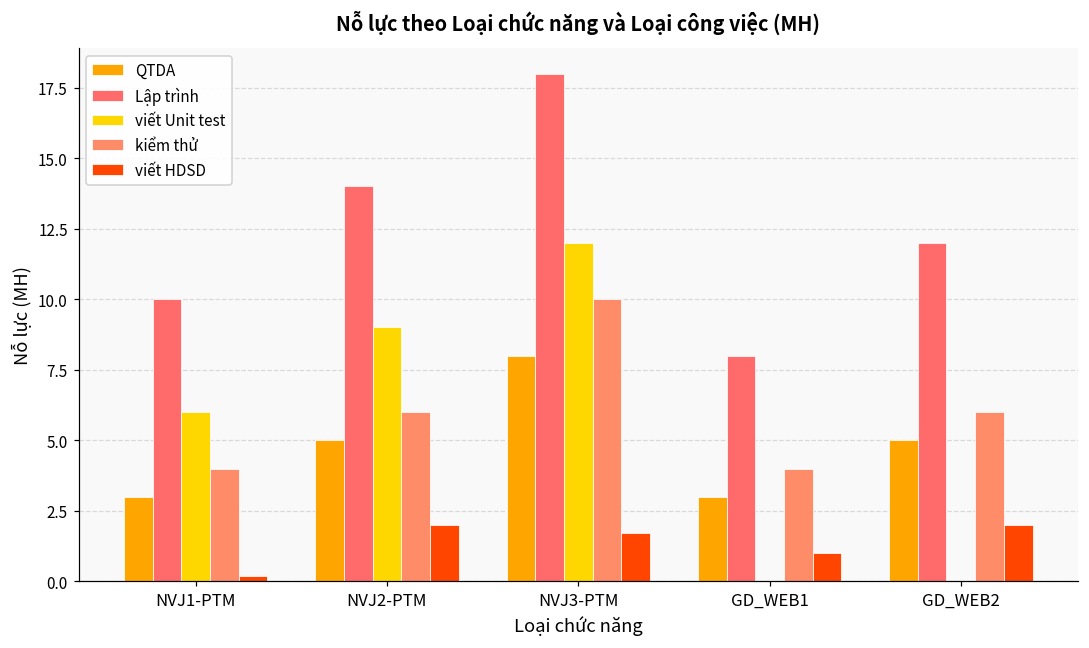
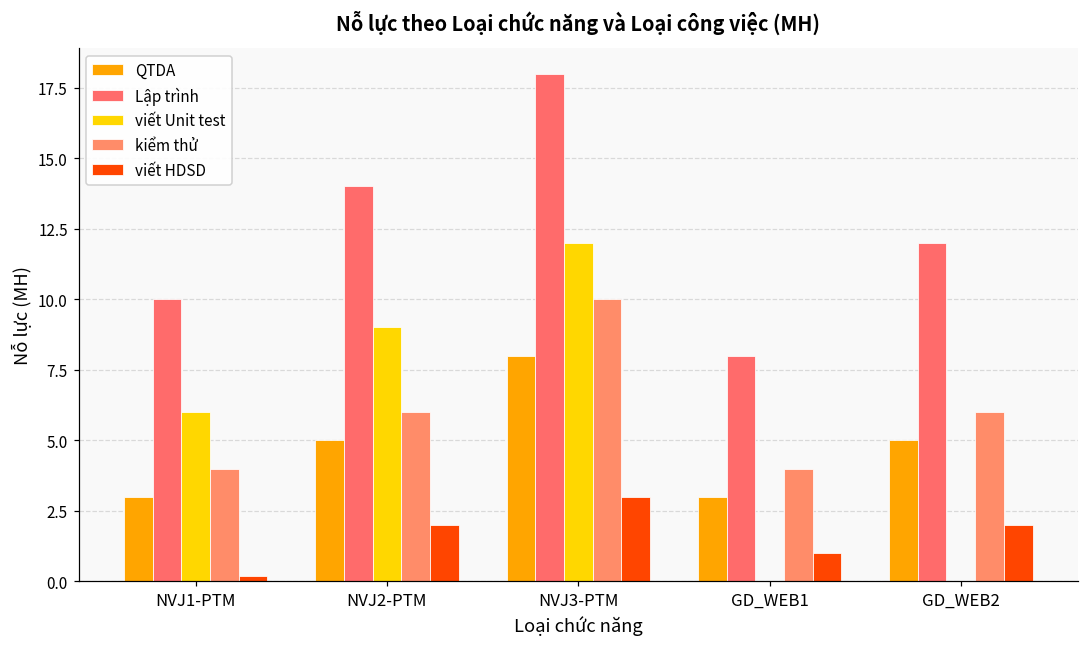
viết HDSD, NVJ3-PTM: 1.7 -> 3.0
